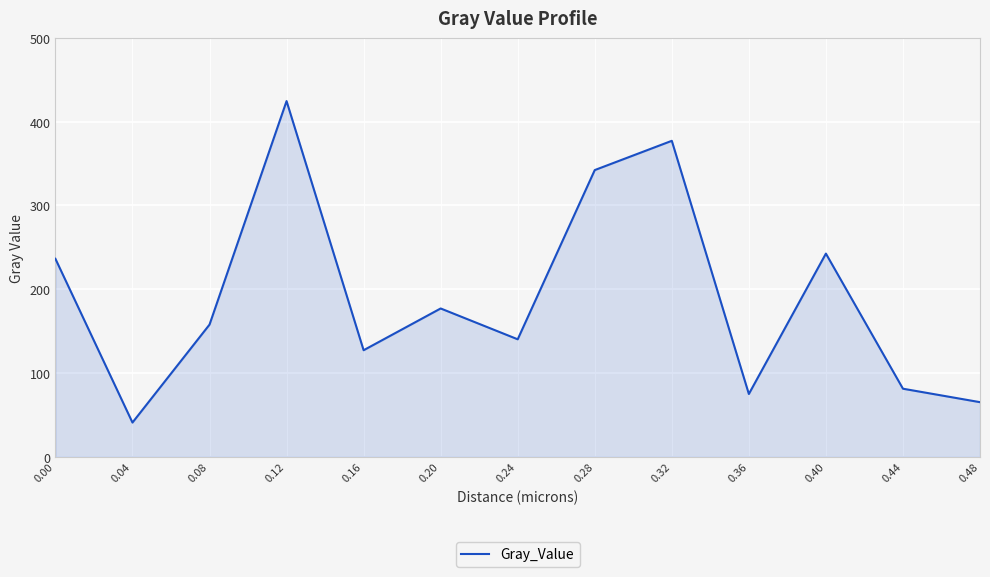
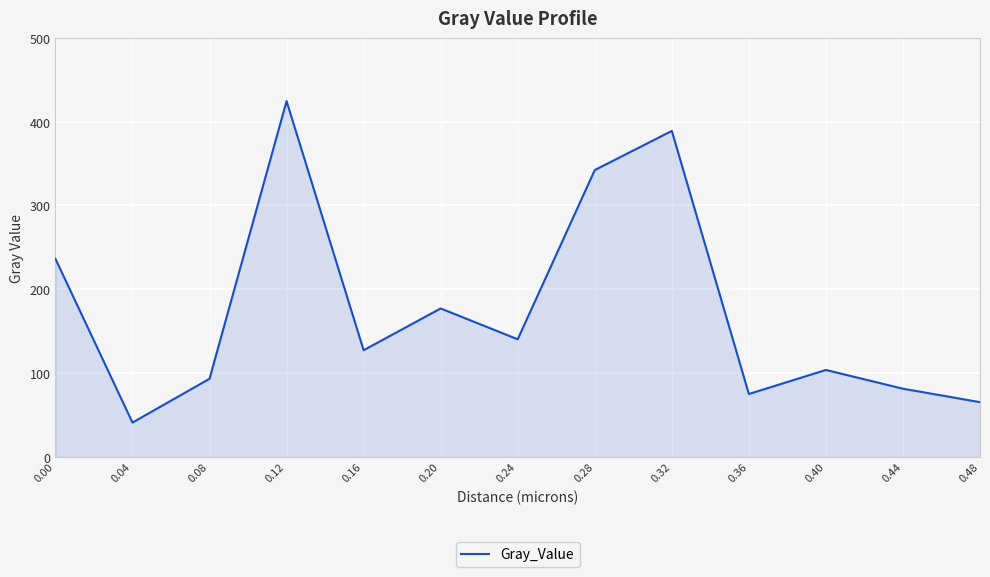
0.08: 160 -> 90
0.32: 380 -> 390
0.40: 240 -> 100
